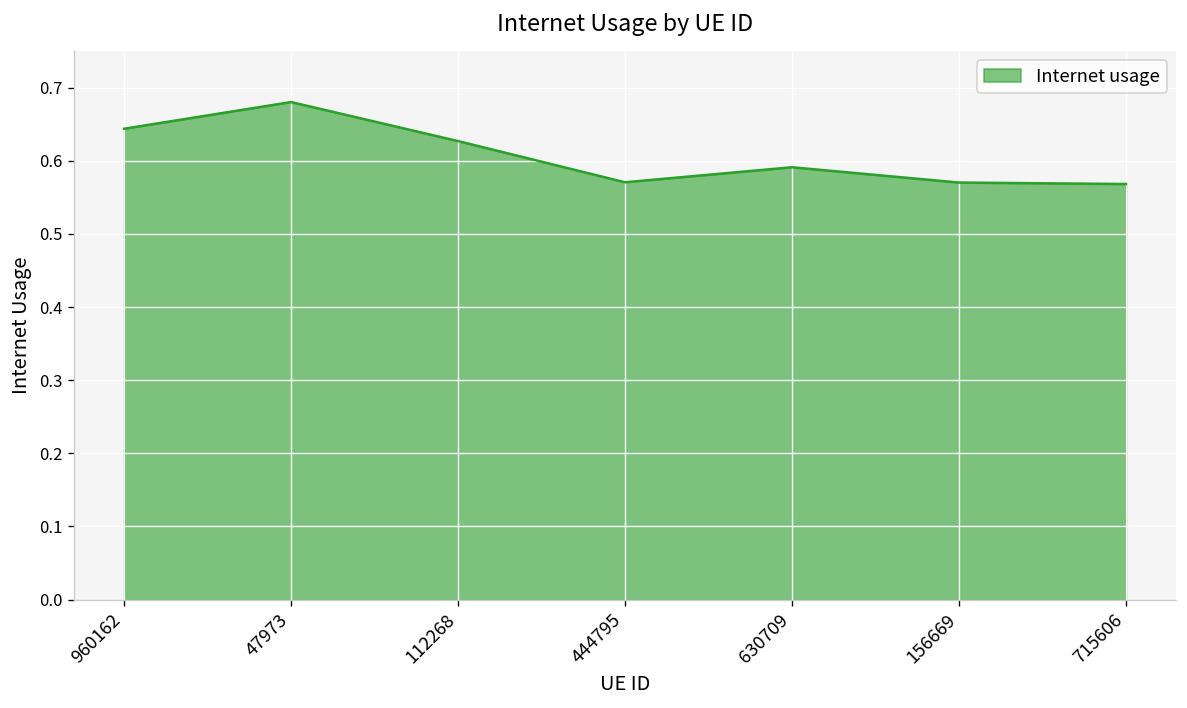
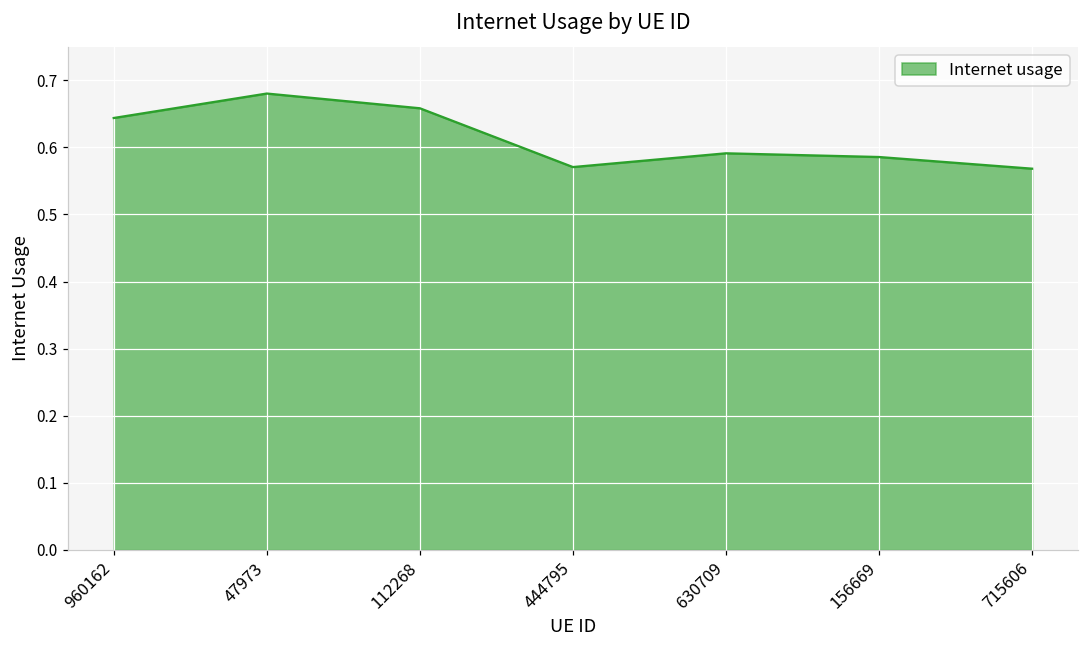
112268: 0.63 -> 0.66
156669: 0.57 -> 0.59
